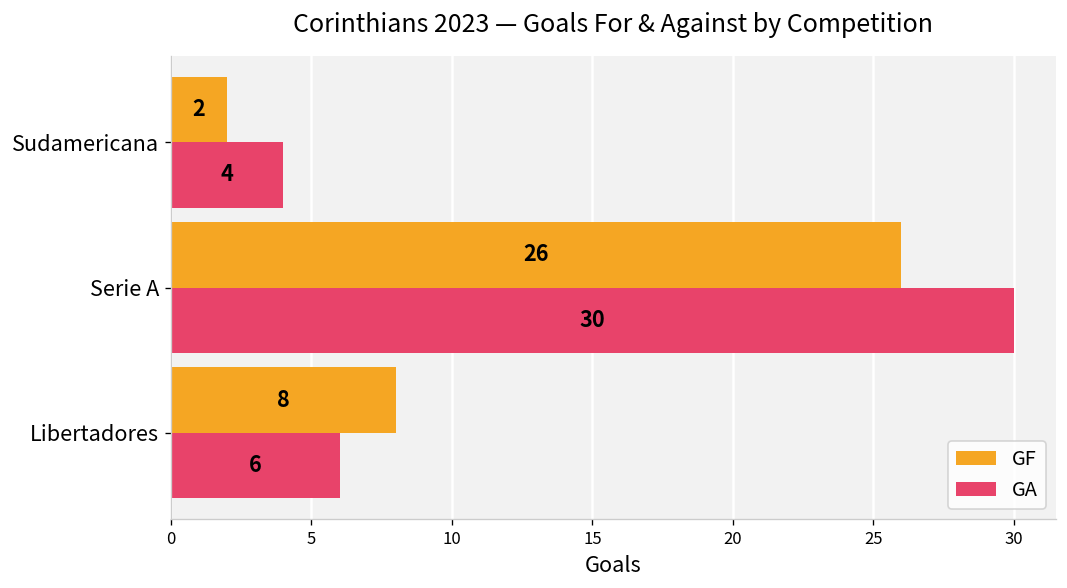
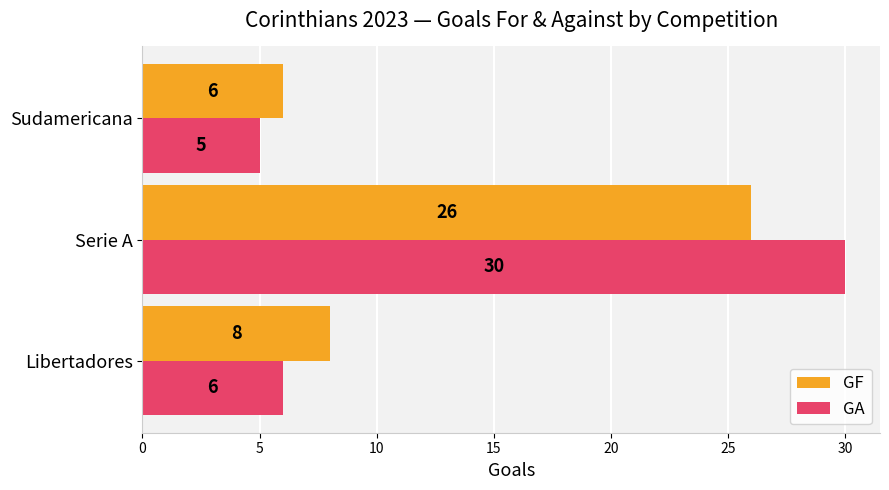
GF, Sudamericana: 2 -> 6
GA, Sudamericana: 4 -> 5
